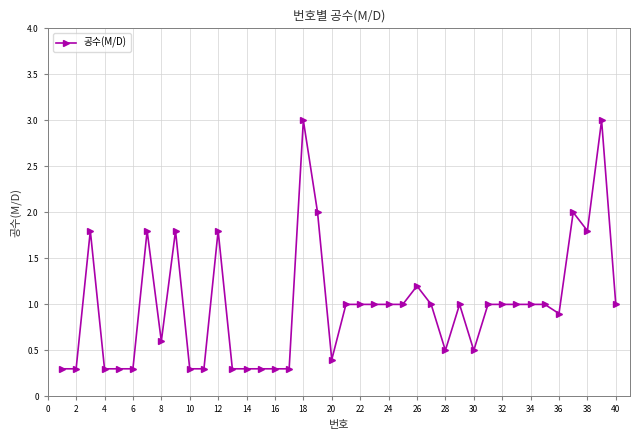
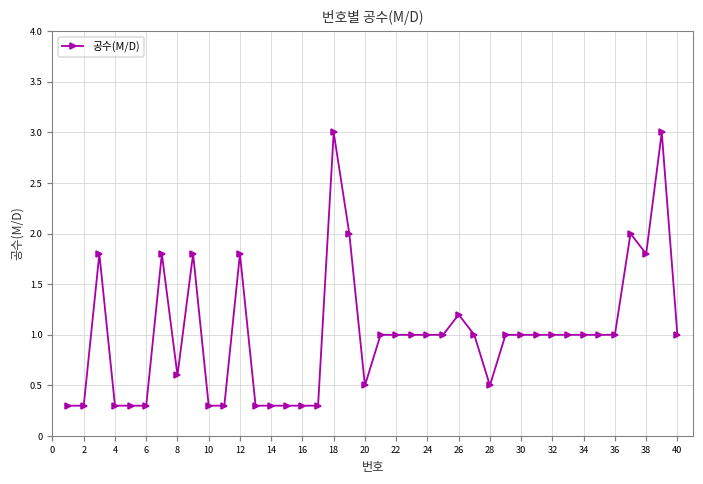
20: 0.4 -> 0.5
30: 0.5 -> 1.0
36: 0.9 -> 1.0
